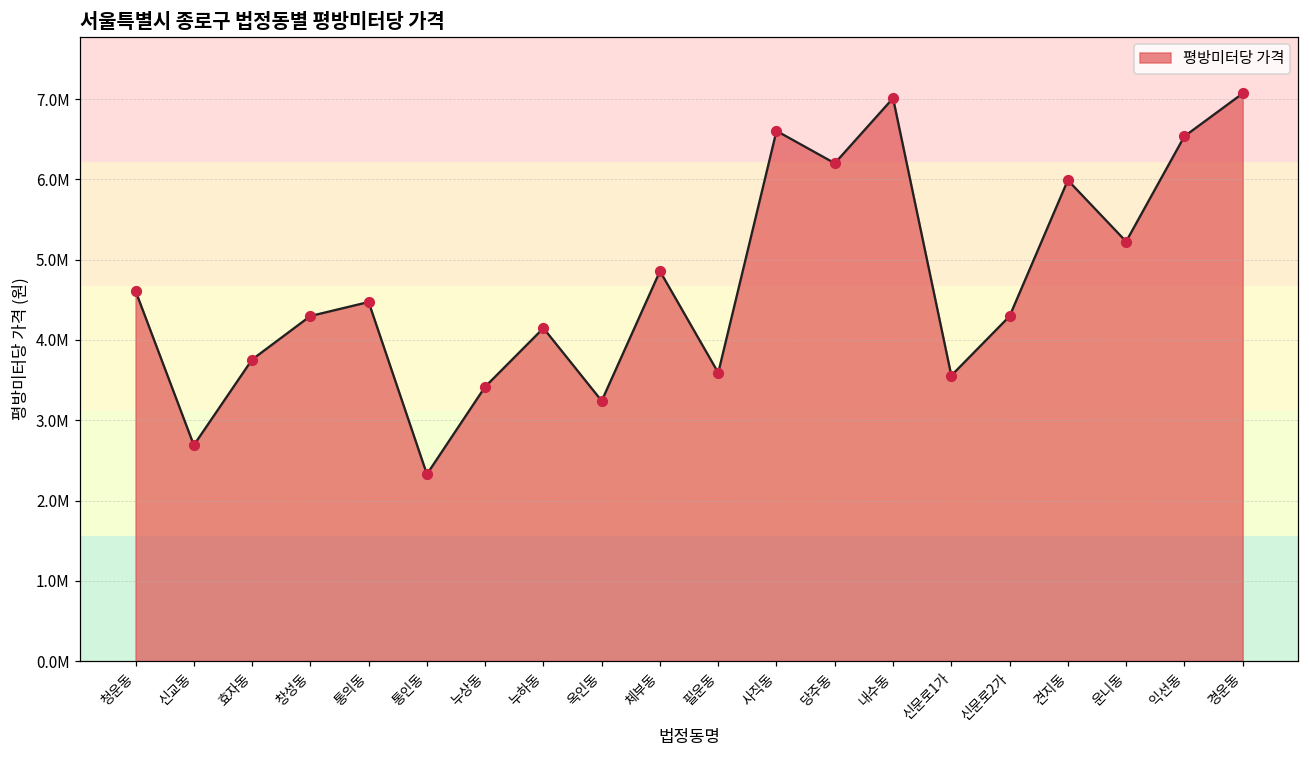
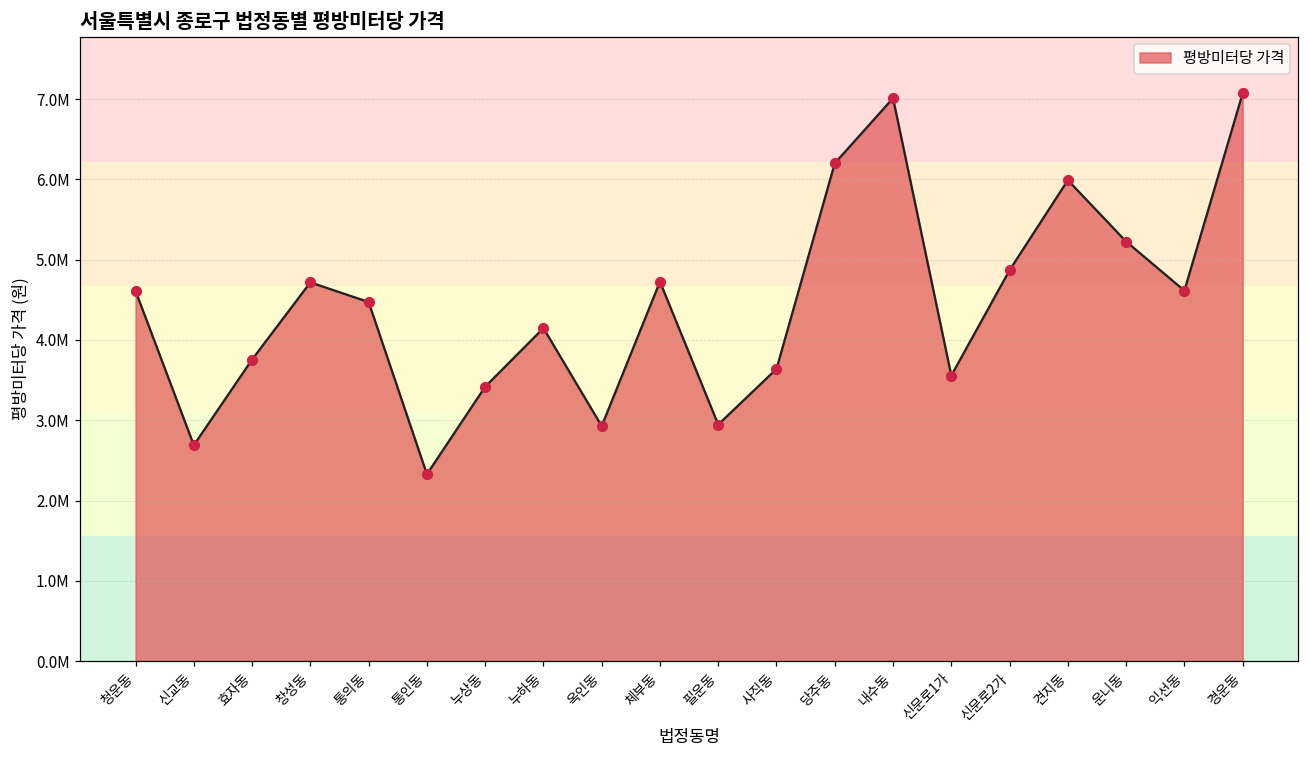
창성동: 4300000 -> 4700000
옥인동: 3200000 -> 2900000
체부동: 4900000 -> 4700000
필운동: 3600000 -> 2900000
사직동: 6600000 -> 3600000
신문로2가: 4300000 -> 4900000
익선동: 6500000 -> 4600000
